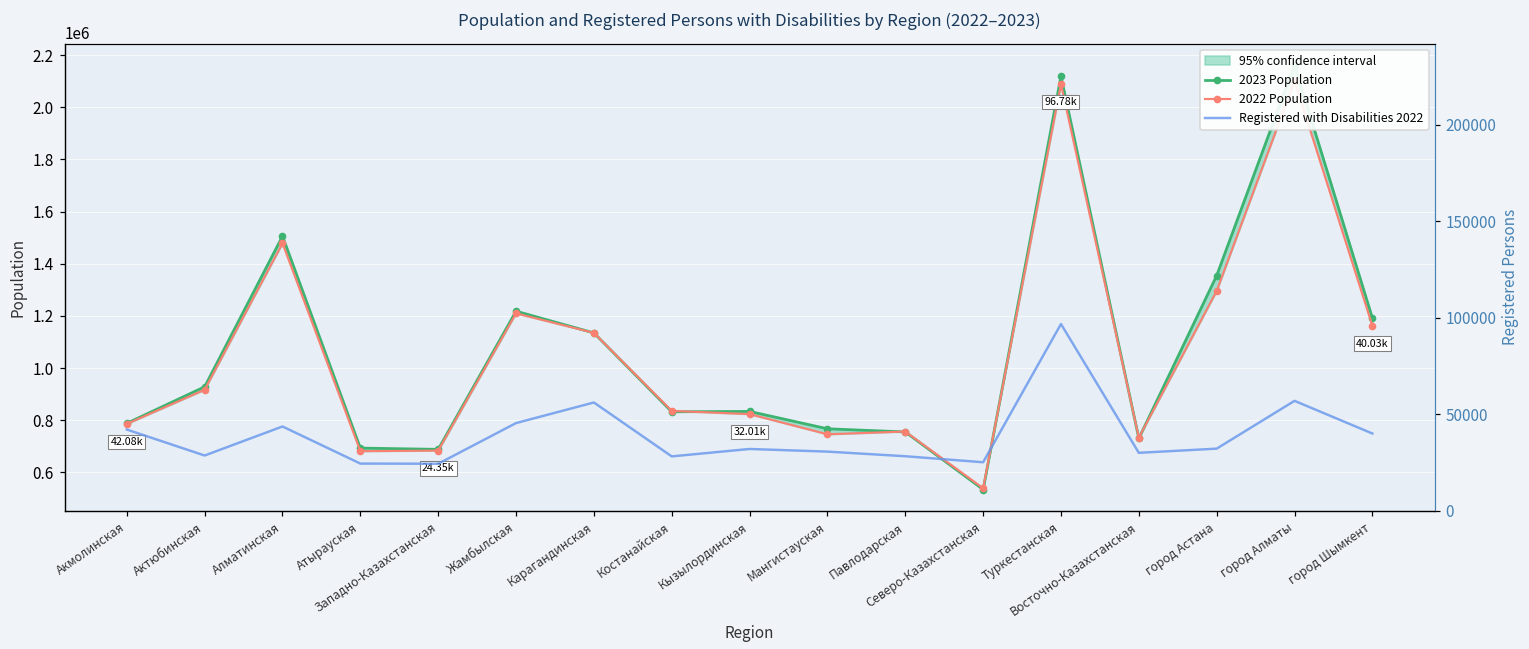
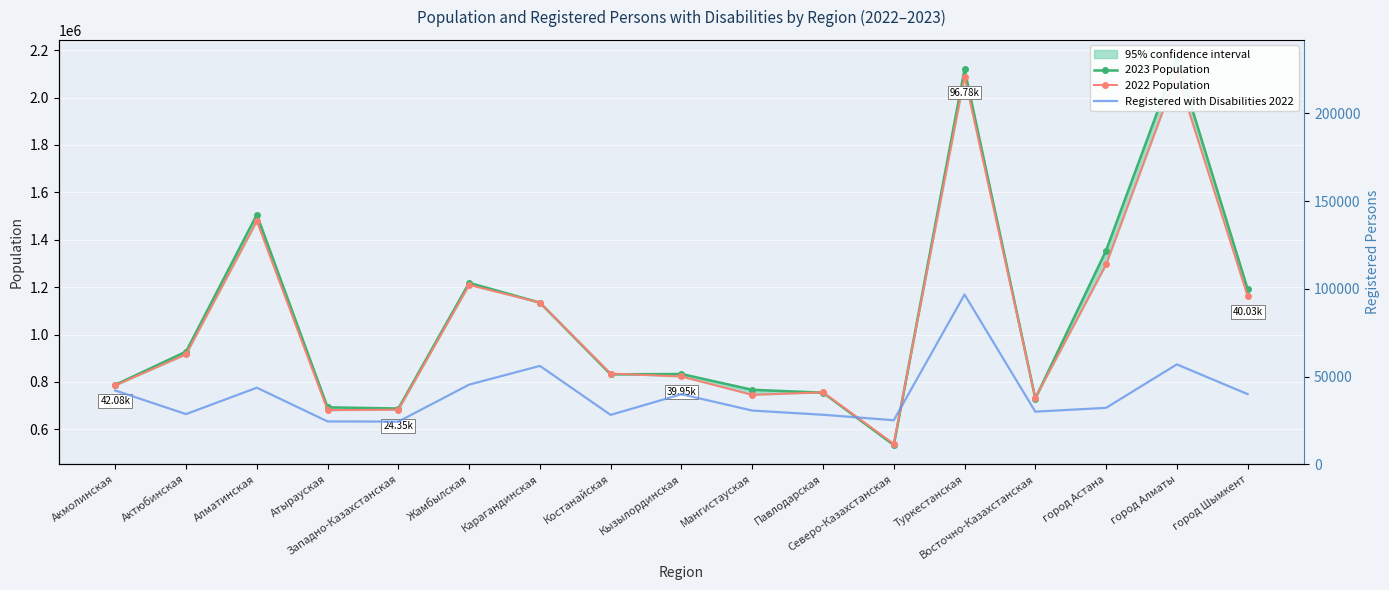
Registered with Disabilities 2022, Кызылординская: 32.01k -> 39.95k
